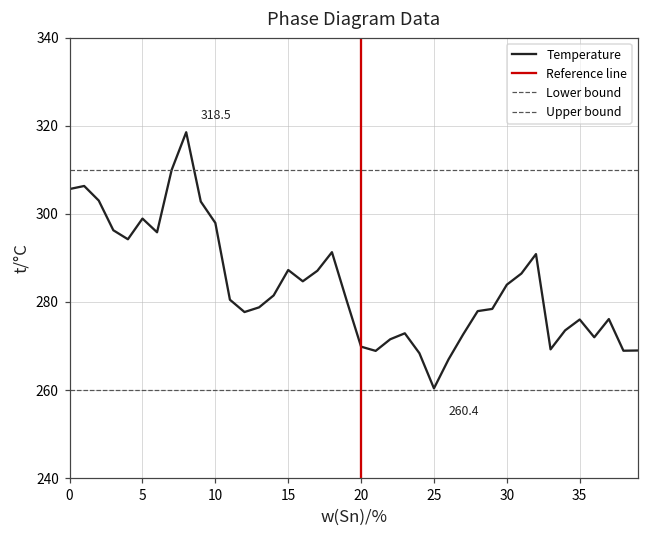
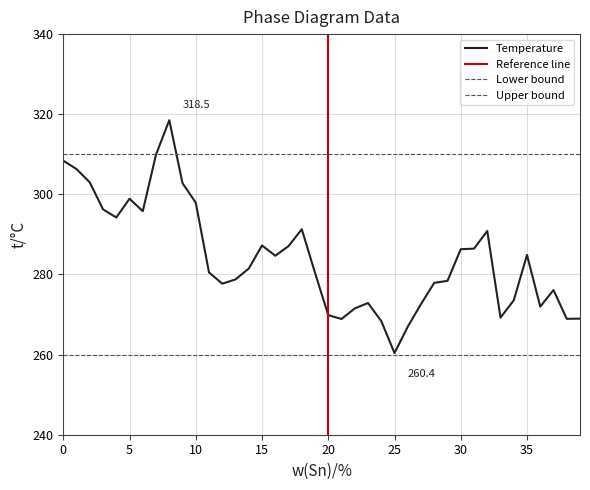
0: 306 -> 308
30: 284 -> 286
35: 276 -> 285
